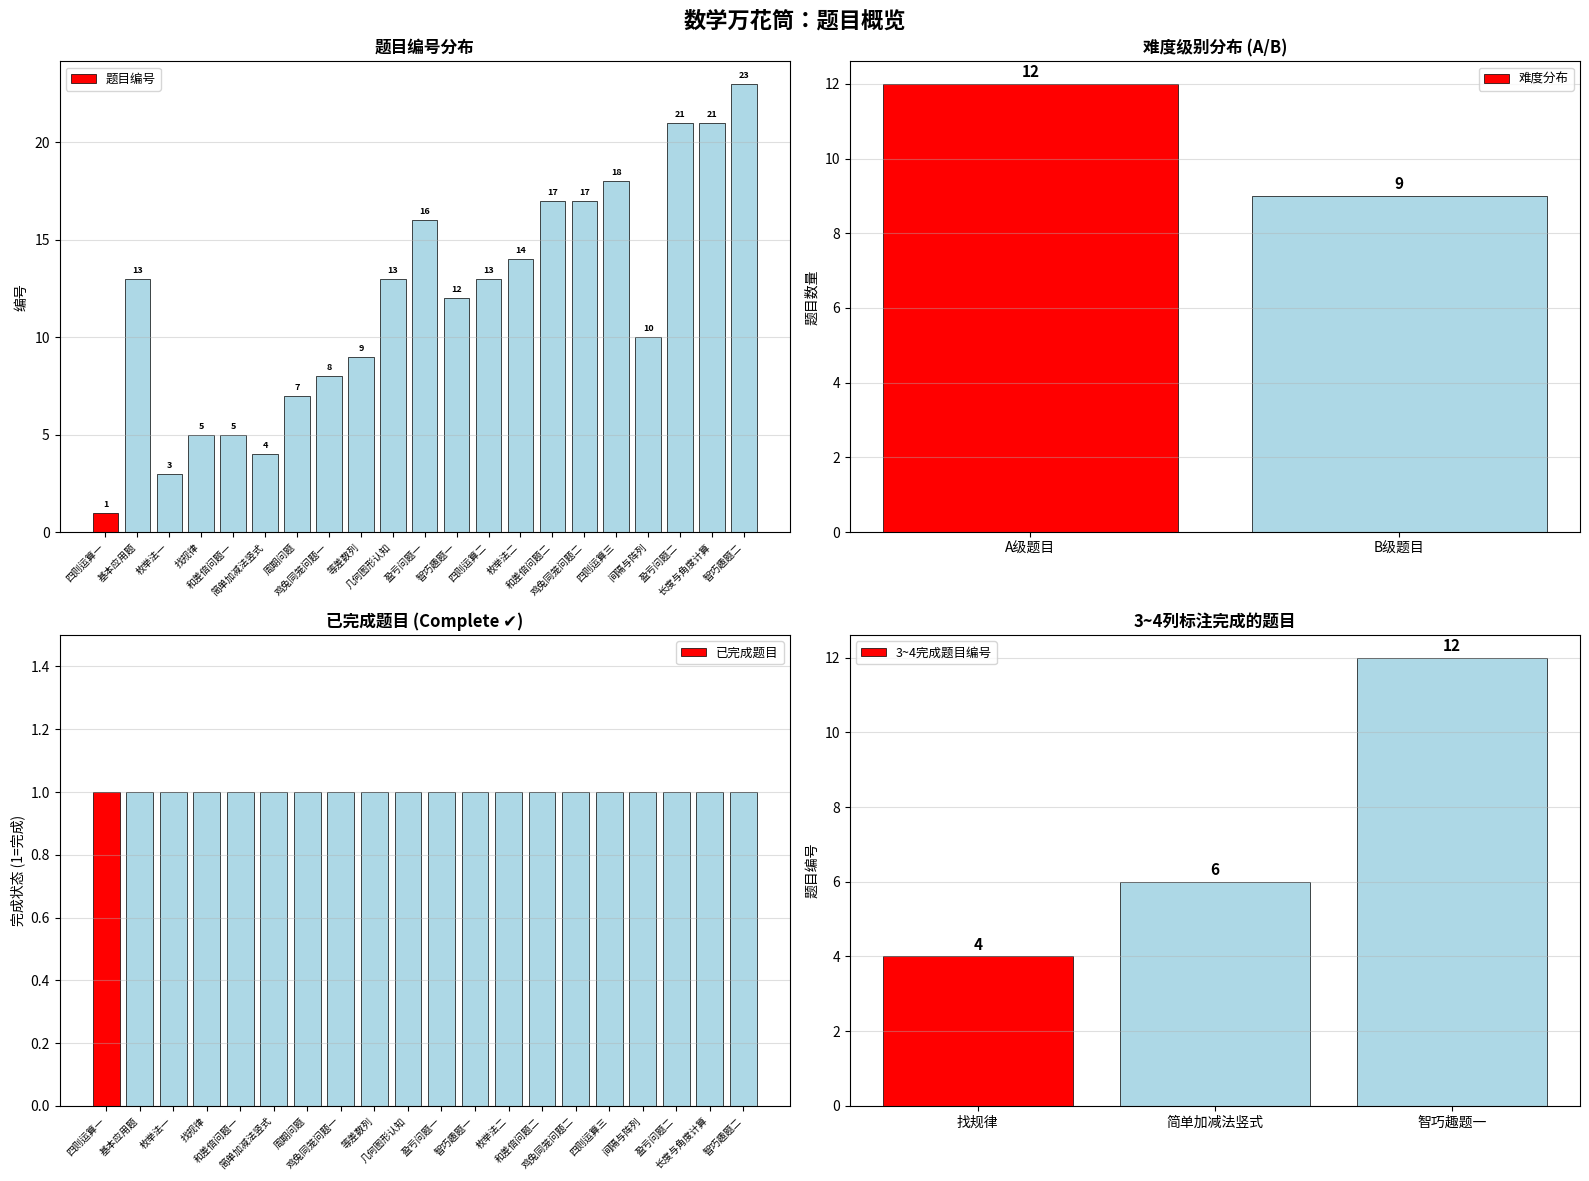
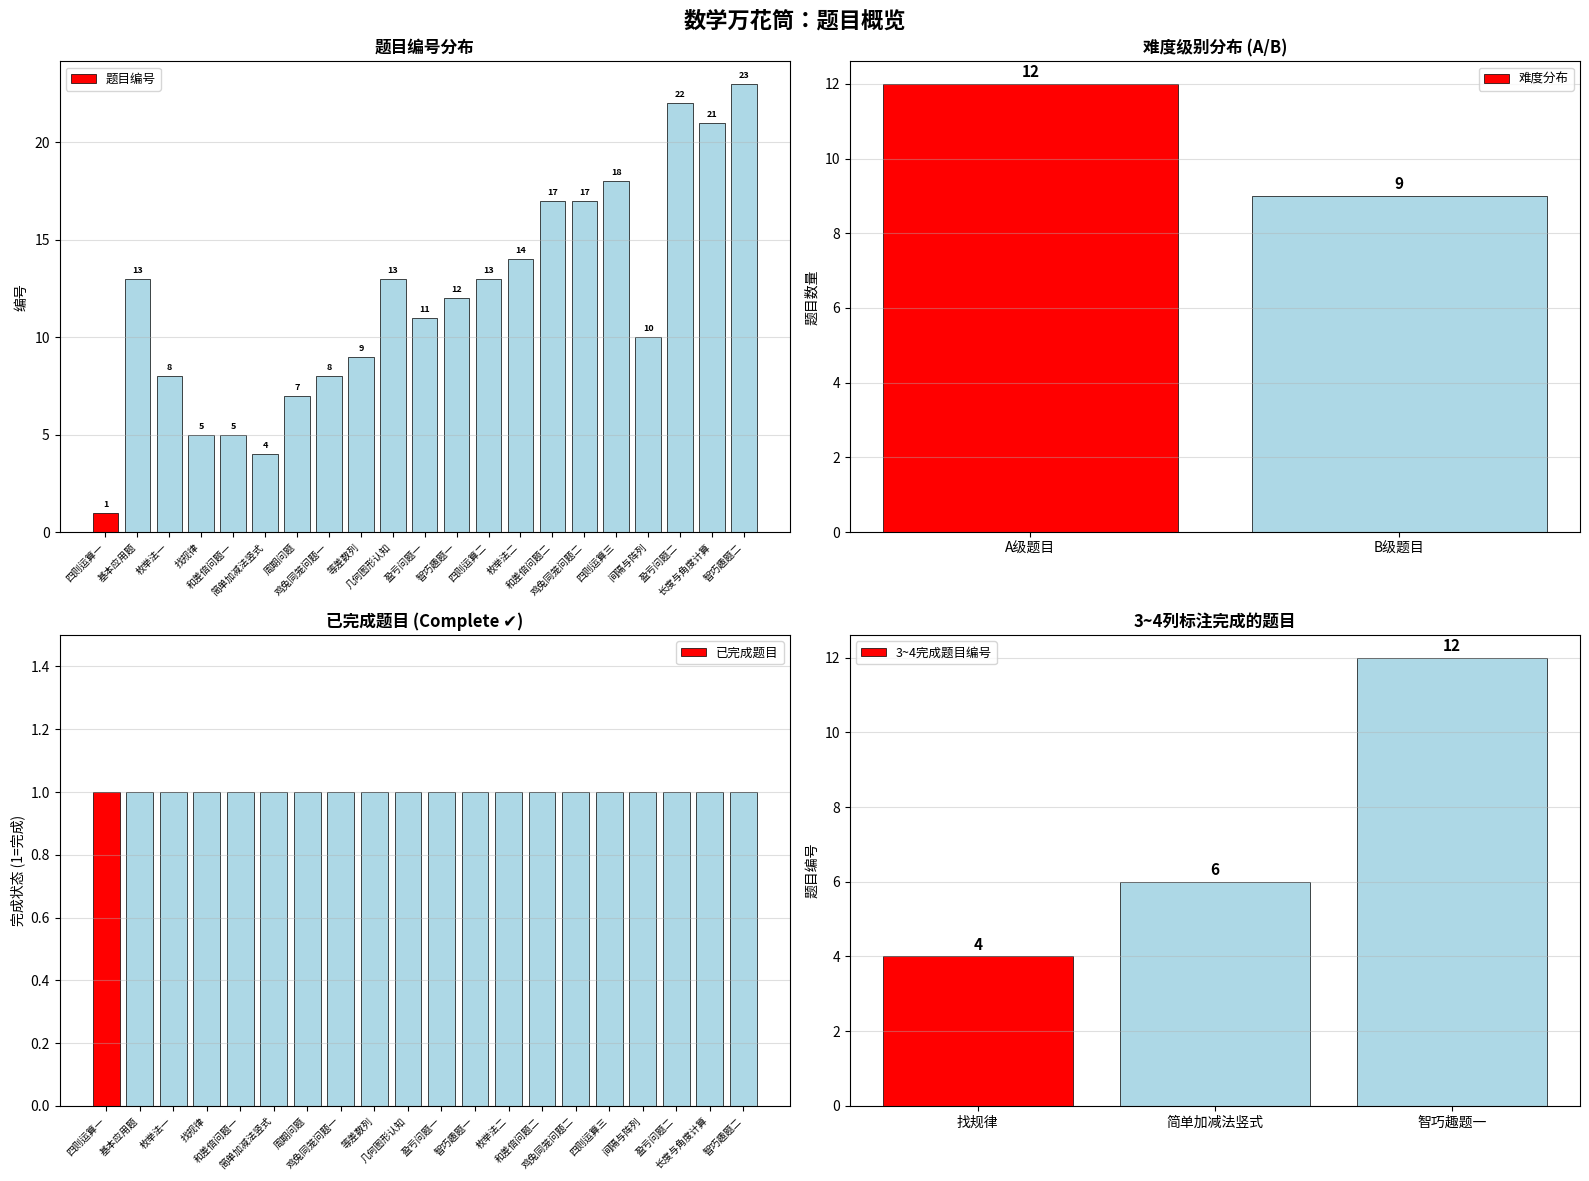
题目编号分布, 枚举法一: 3 -> 8
题目编号分布, 盈亏问题一: 16 -> 11
题目编号分布, 盈亏问题二: 21 -> 22
